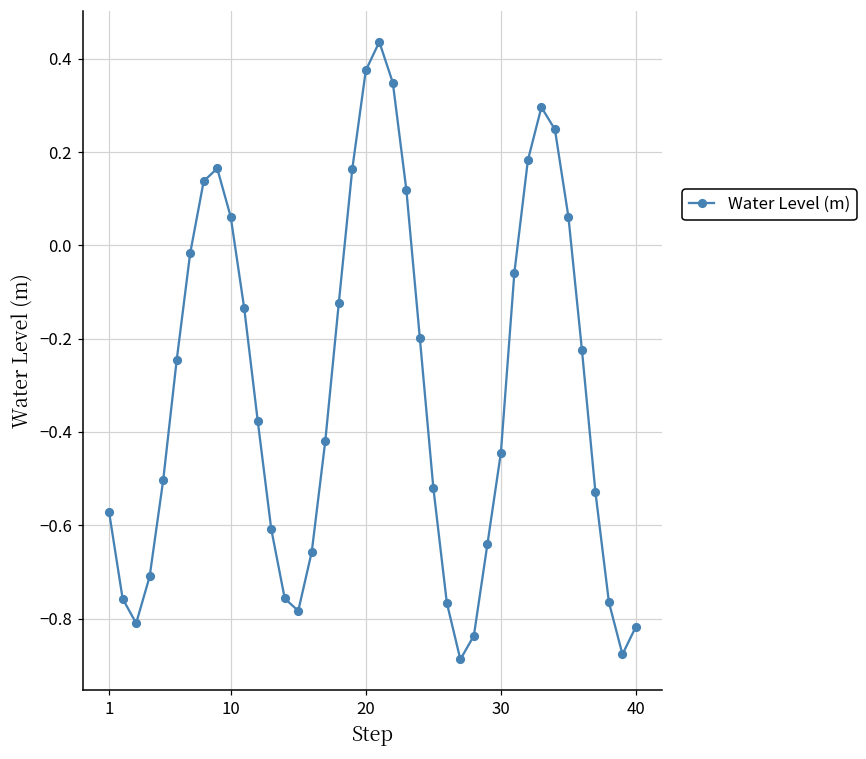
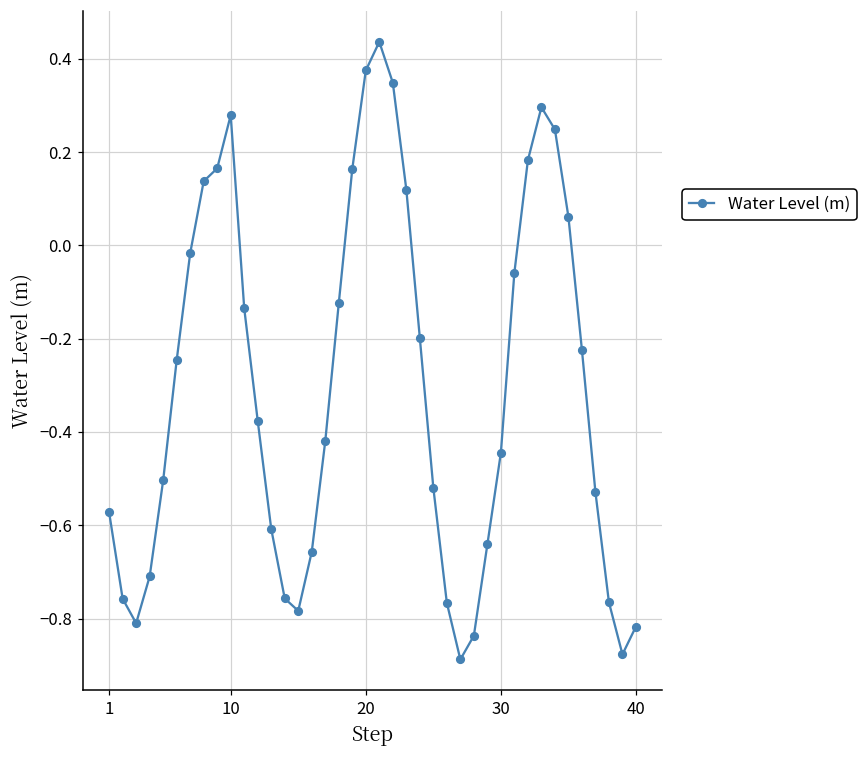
10: 0.06 -> 0.28
